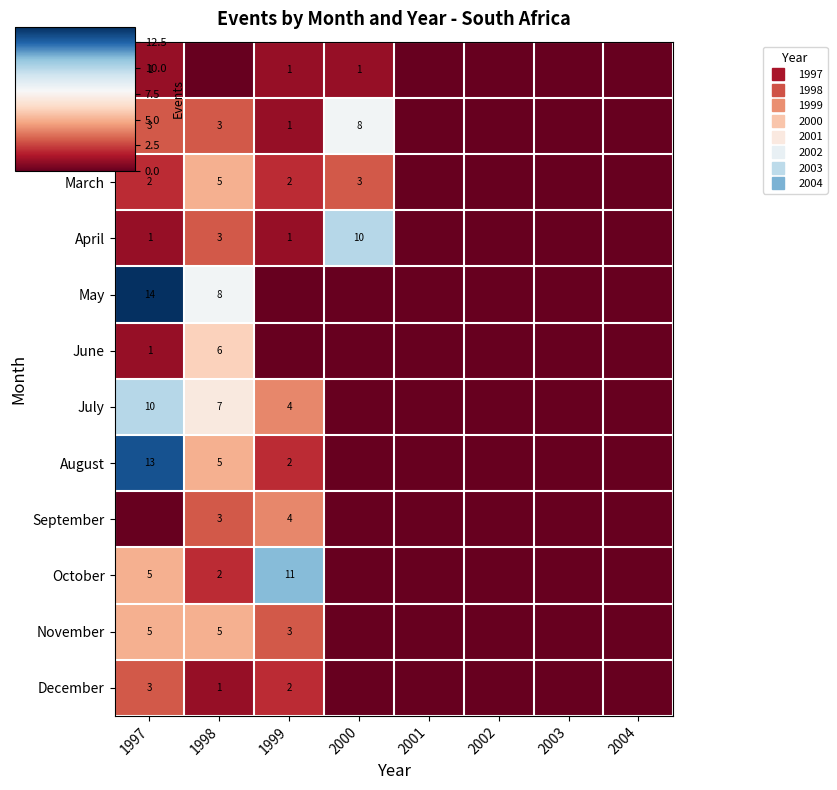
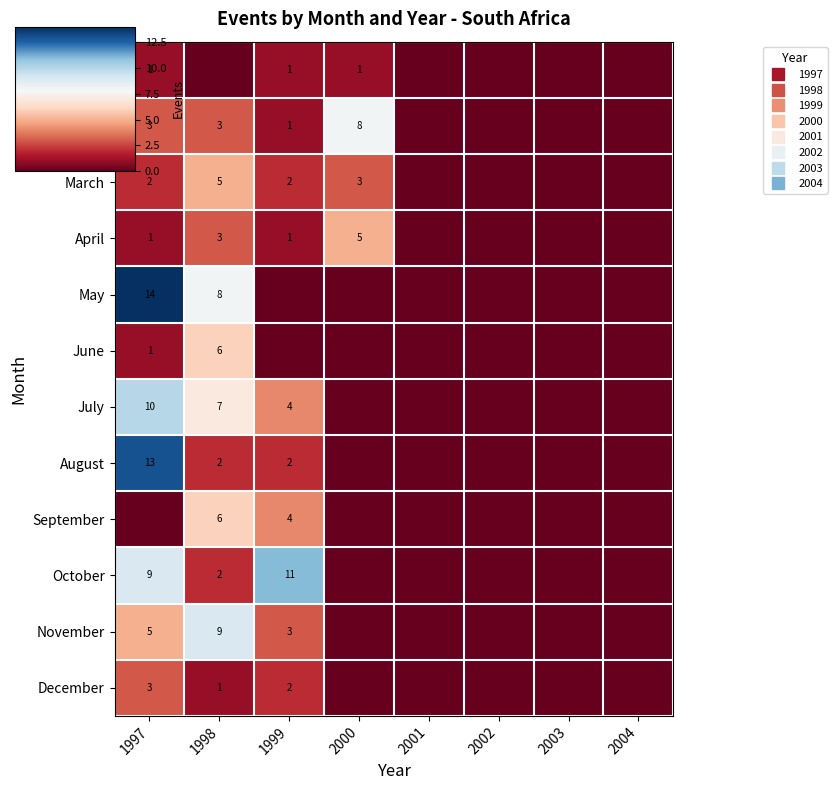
April, 2000: 10 -> 5
August, 1998: 5 -> 2
September, 1998: 3 -> 6
October, 1997: 5 -> 9
November, 1998: 5 -> 9
